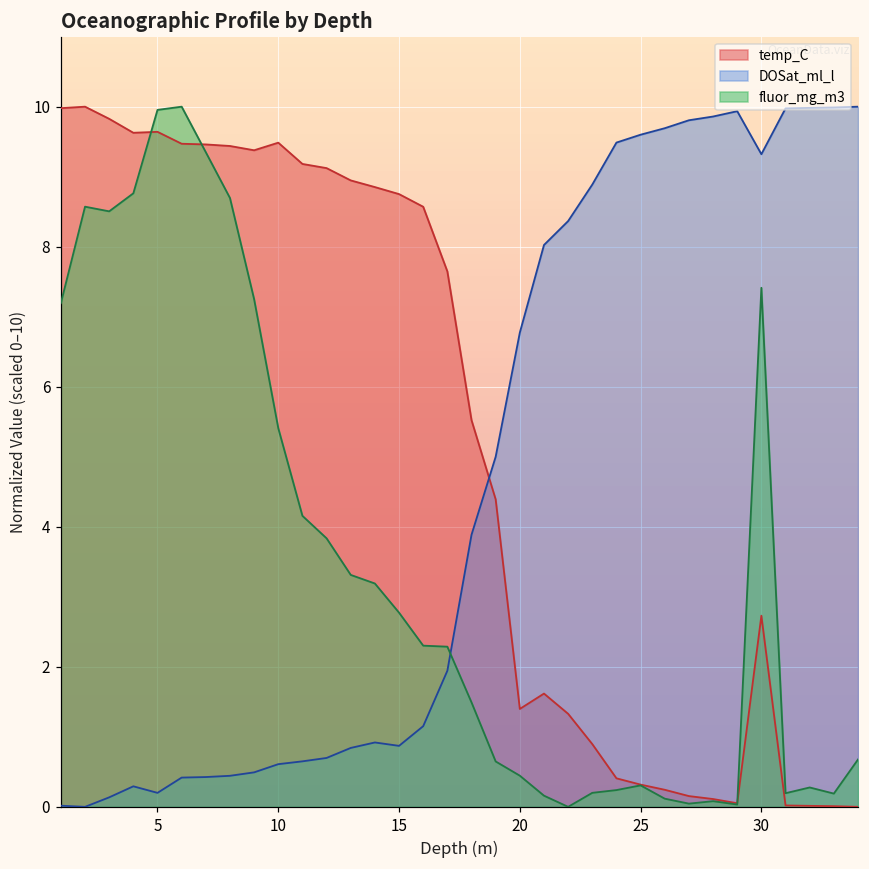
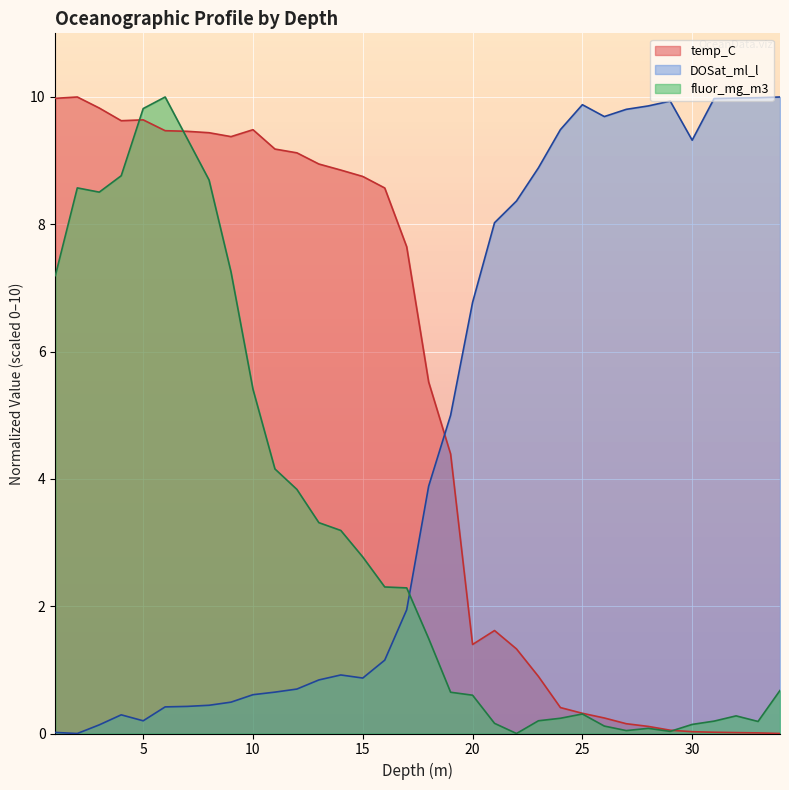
fluor_mg_m3, 5: 10.0 -> 9.8
fluor_mg_m3, 20: 0.4 -> 0.6
DOSat_ml_l, 25: 9.6 -> 9.9
temp_C, 30: 2.7 -> 0.0
fluor_mg_m3, 30: 7.4 -> 0.1
